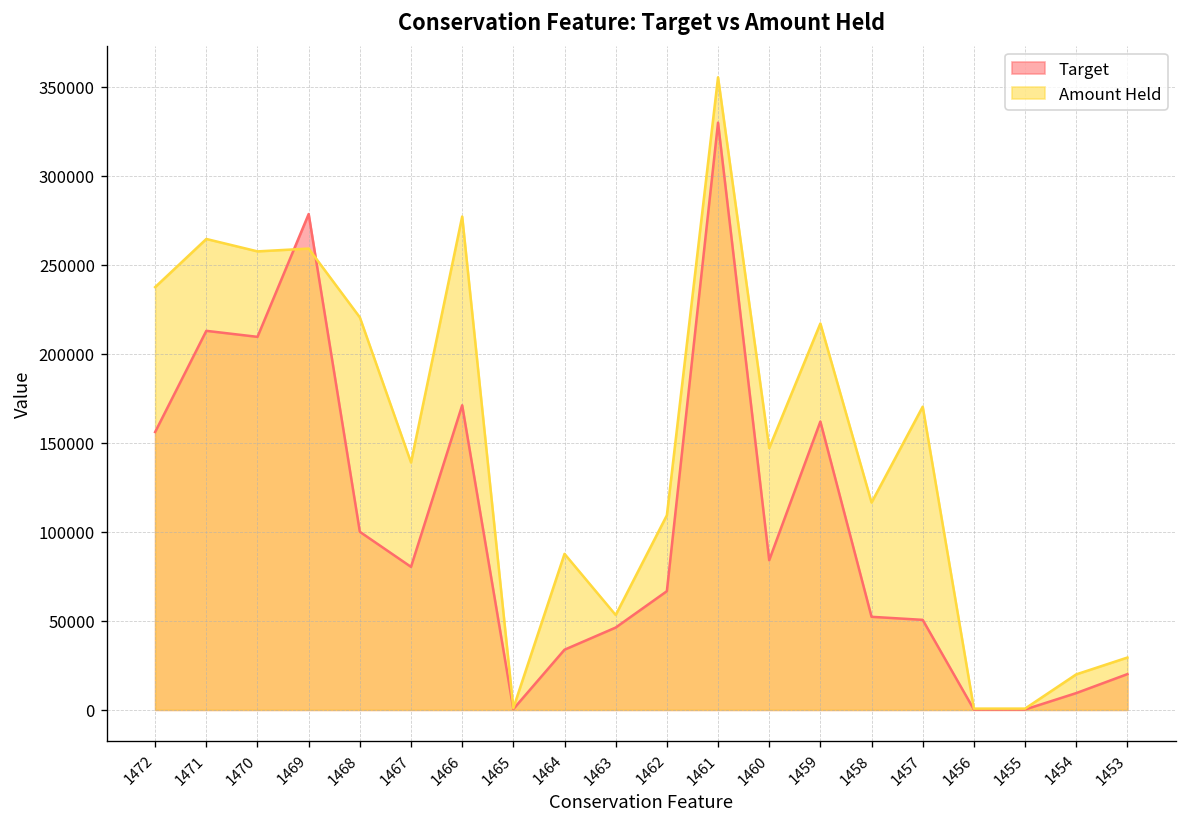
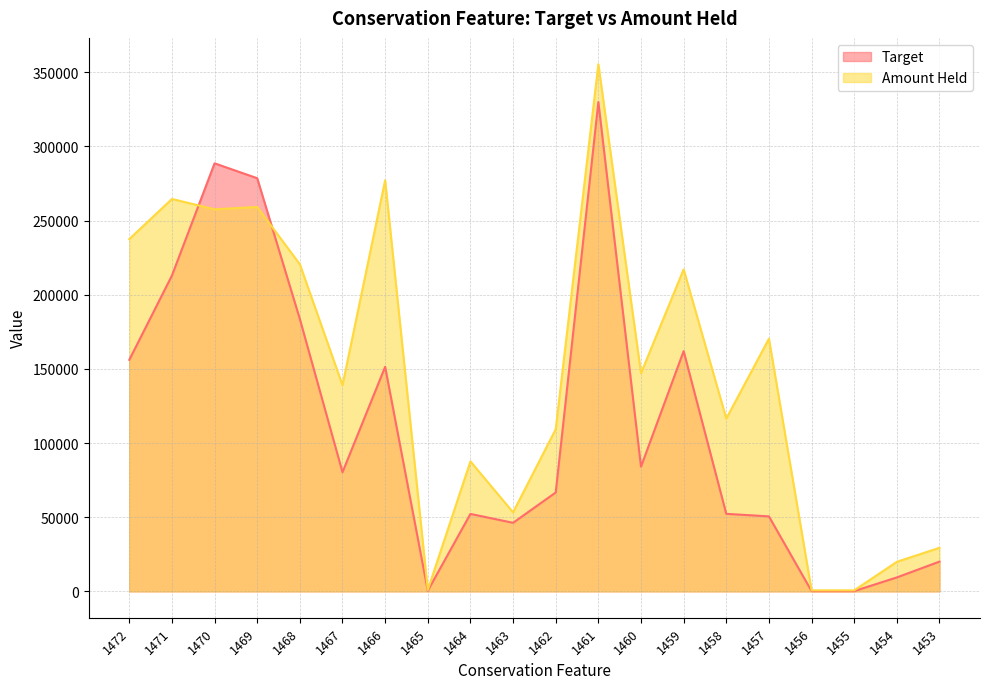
Target, 1470: 210000 -> 289000
Target, 1468: 100000 -> 184000
Target, 1466: 171000 -> 151000
Target, 1464: 34000 -> 52000
